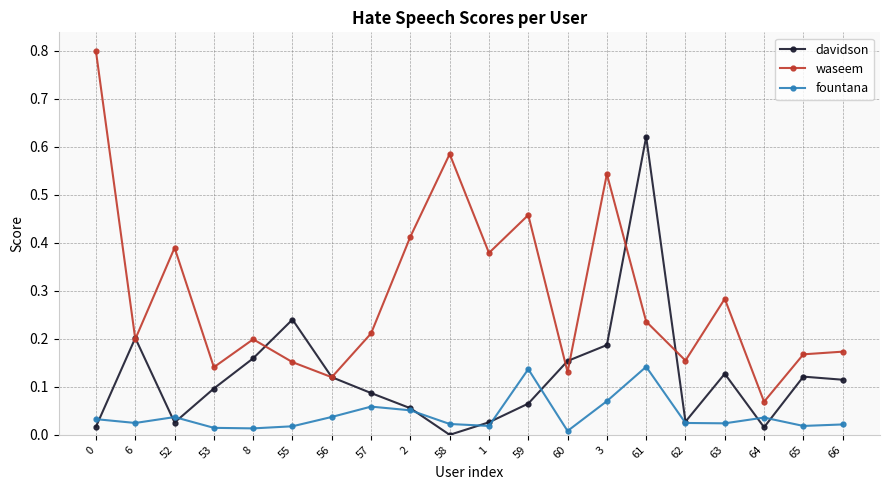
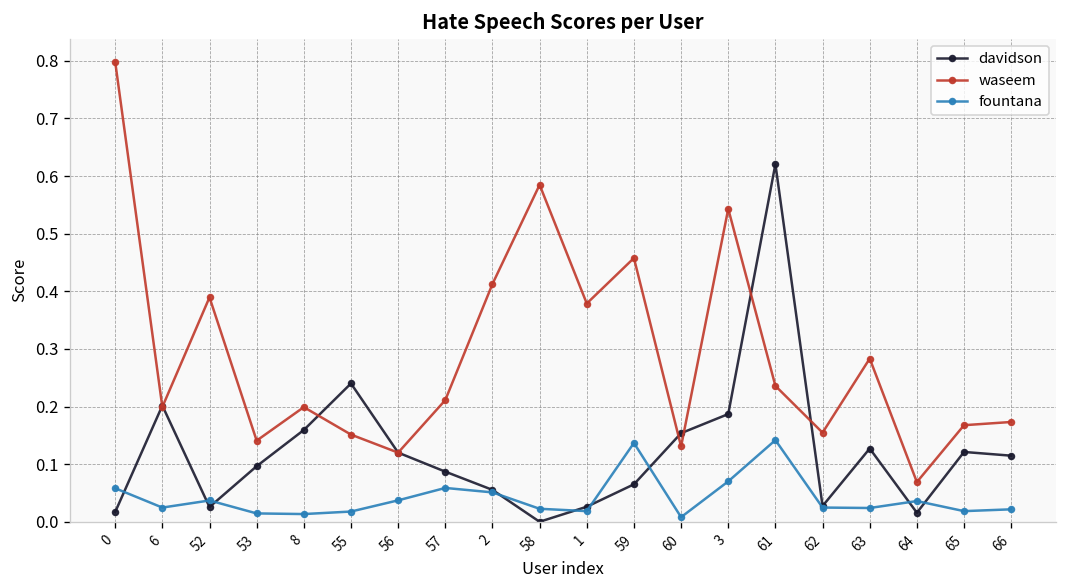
fountana, 0: 0.03 -> 0.06
